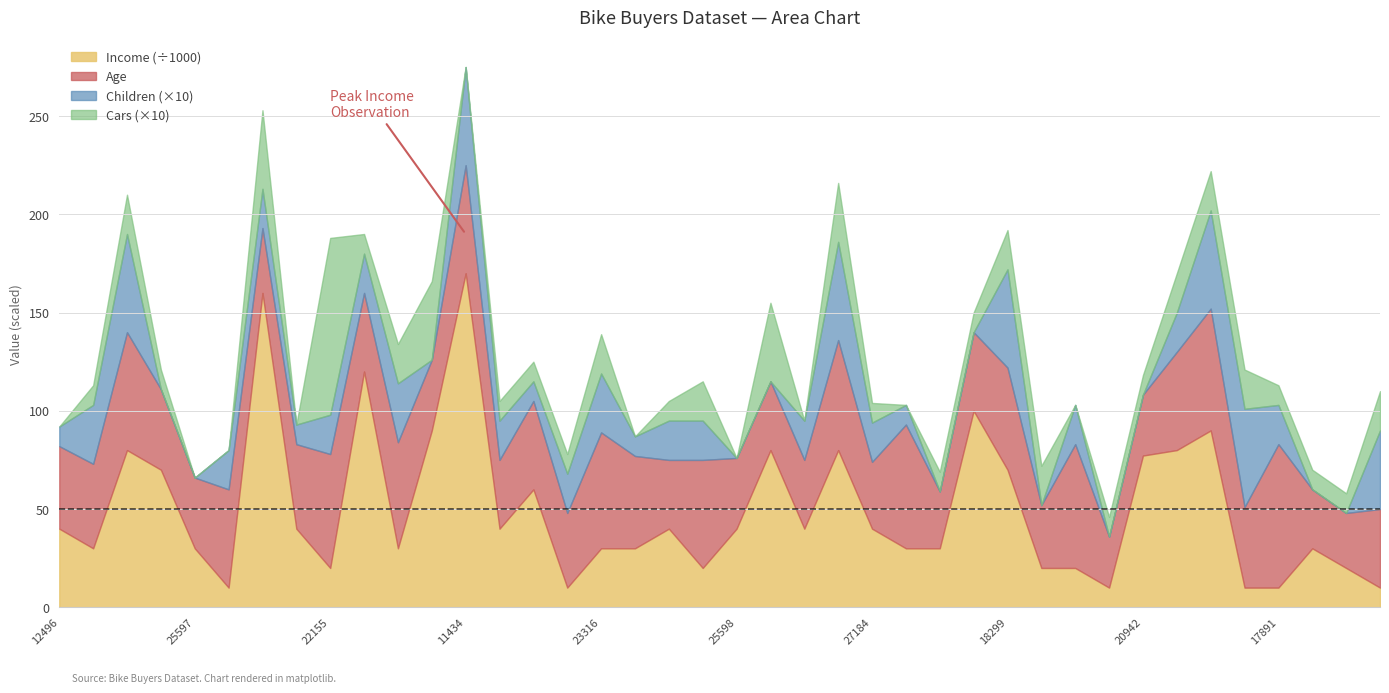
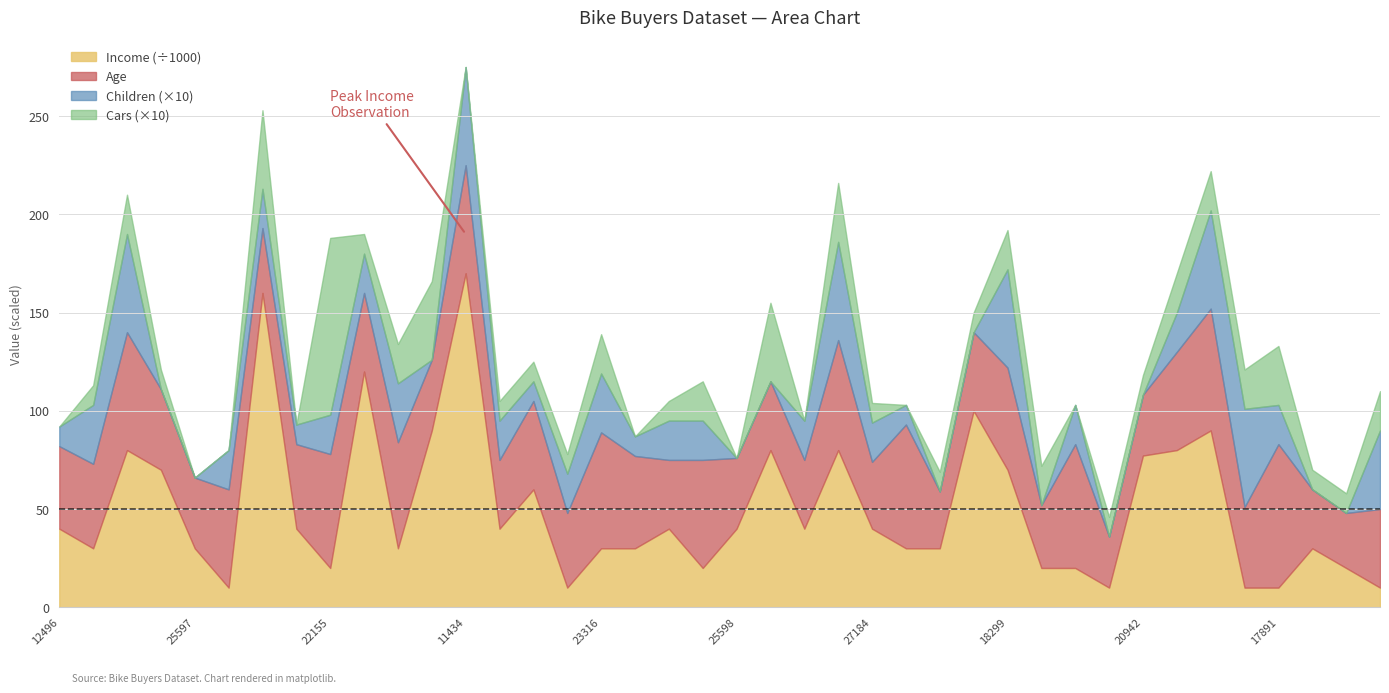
Cars (×10), 17891: 10 -> 30
